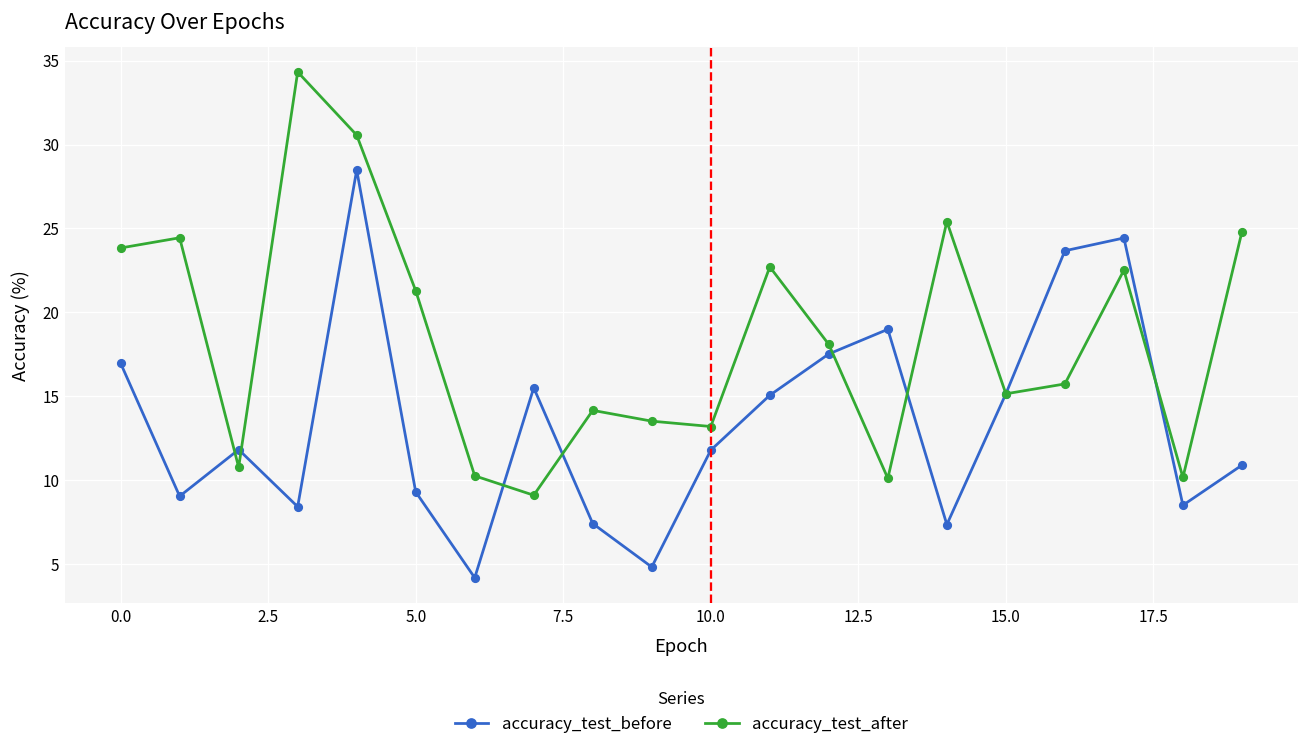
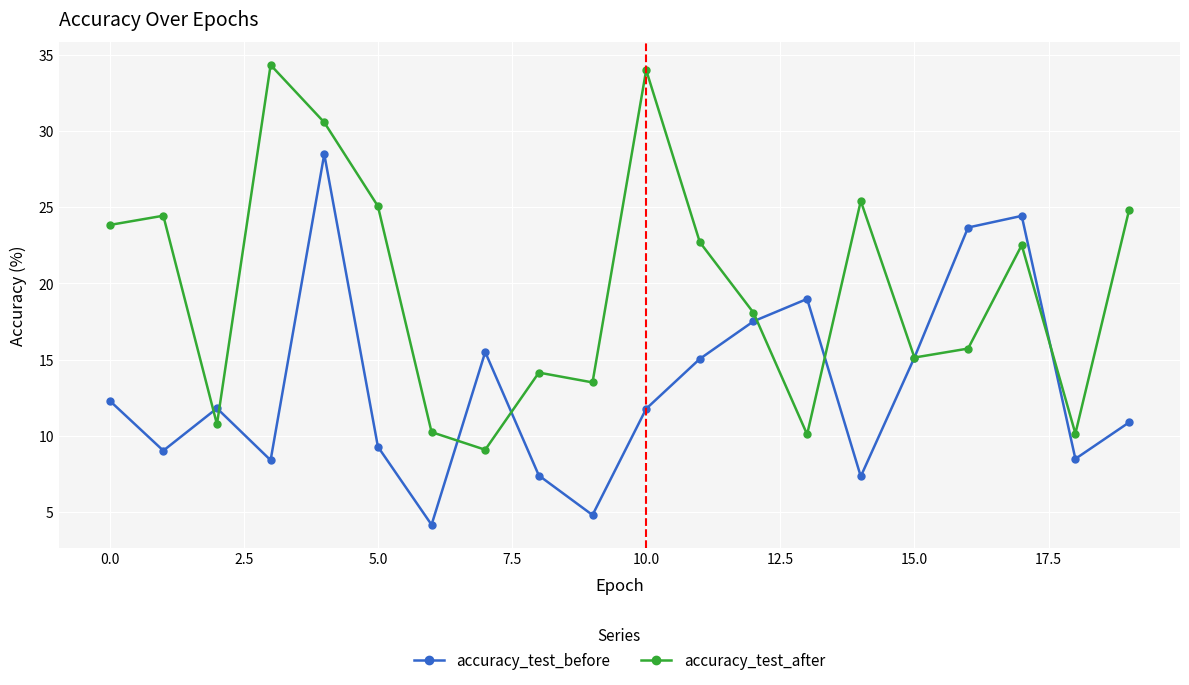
accuracy_test_before, 0.0: 17.0 -> 12.3
accuracy_test_after, 5.0: 21.3 -> 25.1
accuracy_test_after, 10.0: 13.2 -> 34.0
